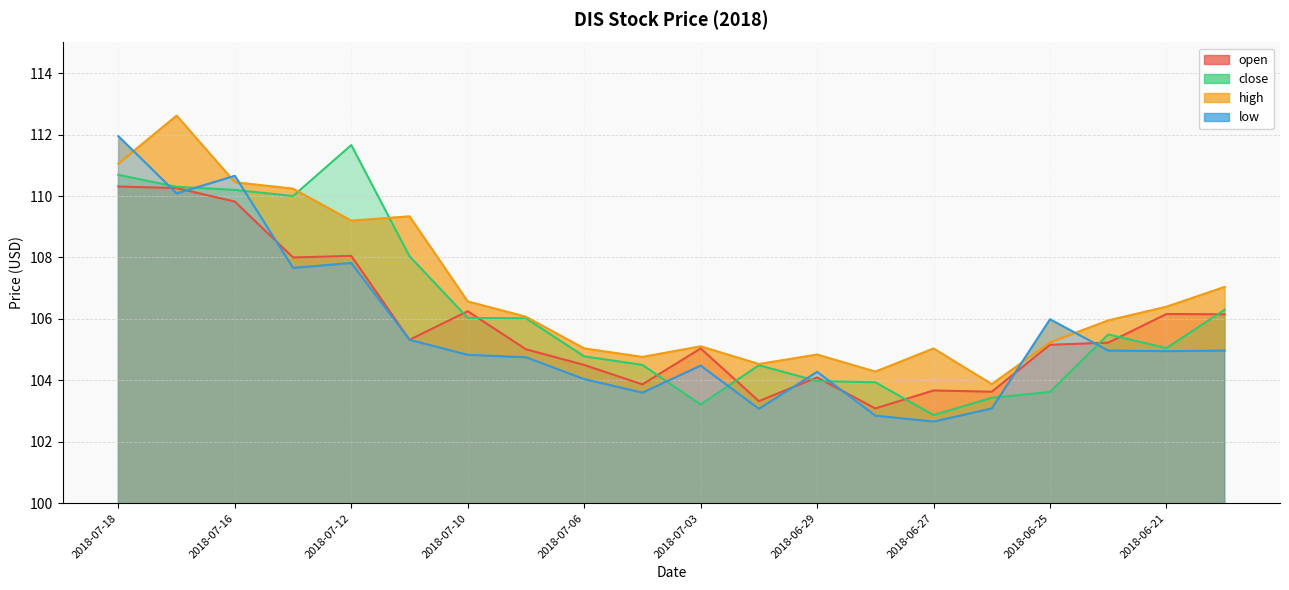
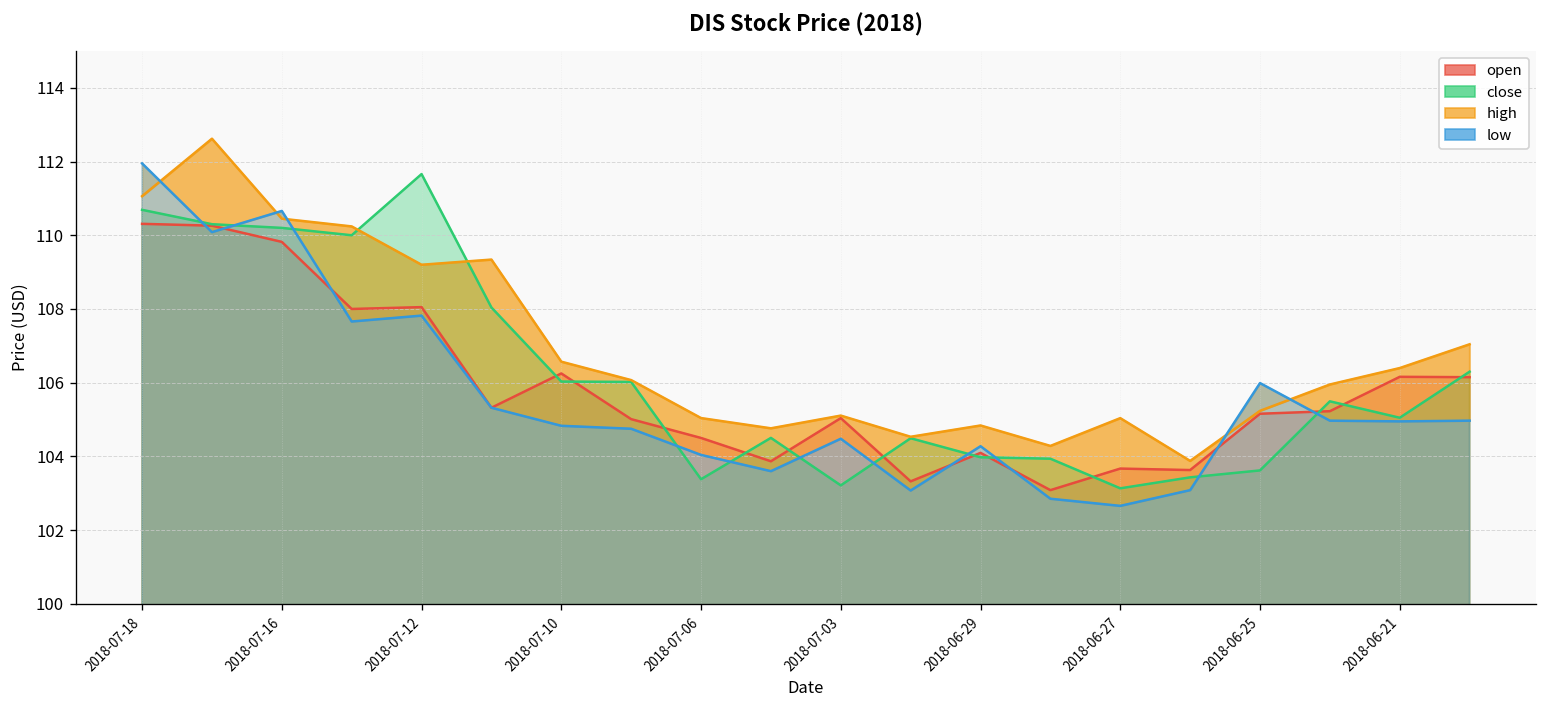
close, 2018-07-06: 104.8 -> 103.4
close, 2018-06-27: 102.9 -> 103.1
